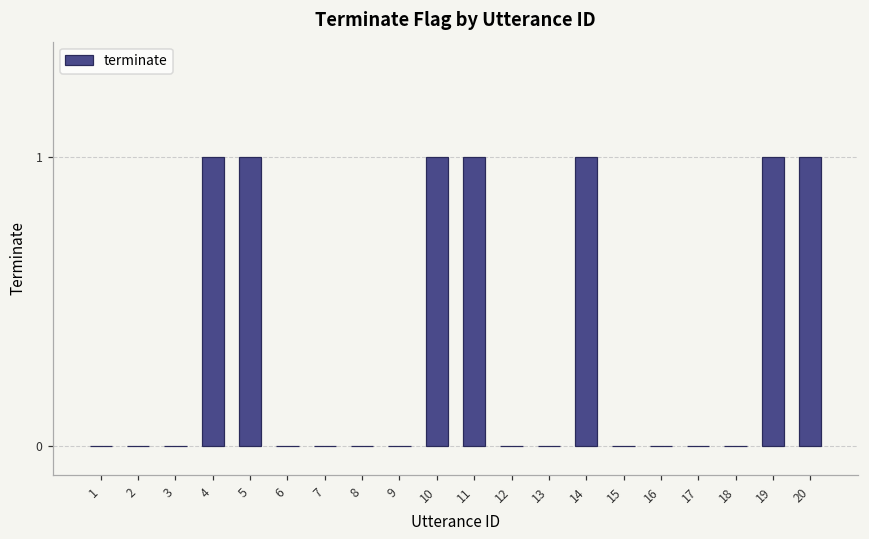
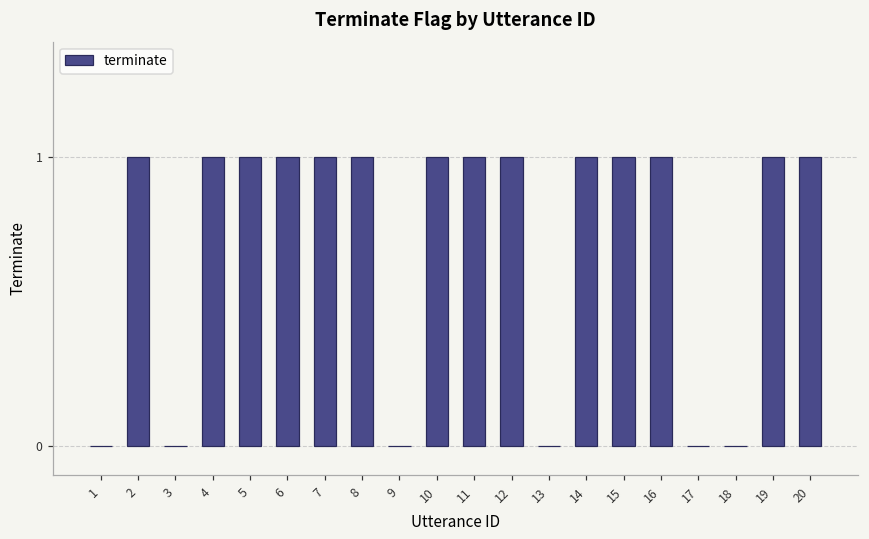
2: 0 -> 1
6: 0 -> 1
7: 0 -> 1
8: 0 -> 1
12: 0 -> 1
15: 0 -> 1
16: 0 -> 1
